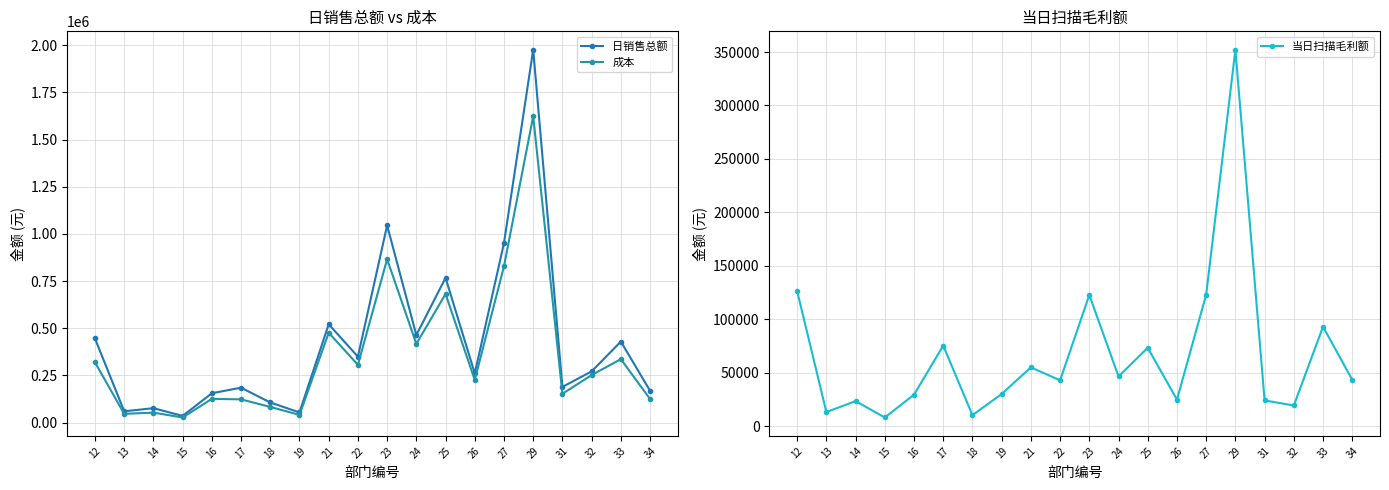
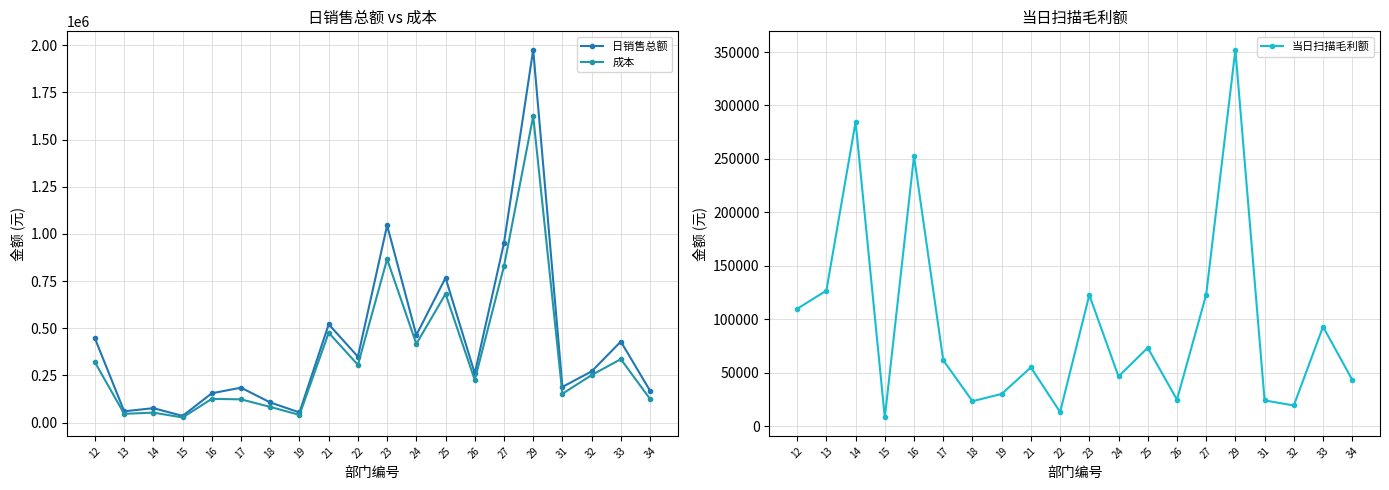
当日扫描毛利额, 12: 126000 -> 110000
当日扫描毛利额, 13: 13000 -> 127000
当日扫描毛利额, 14: 24000 -> 285000
当日扫描毛利额, 16: 30000 -> 253000
当日扫描毛利额, 17: 75000 -> 62000
当日扫描毛利额, 18: 10000 -> 23000
当日扫描毛利额, 22: 43000 -> 13000
